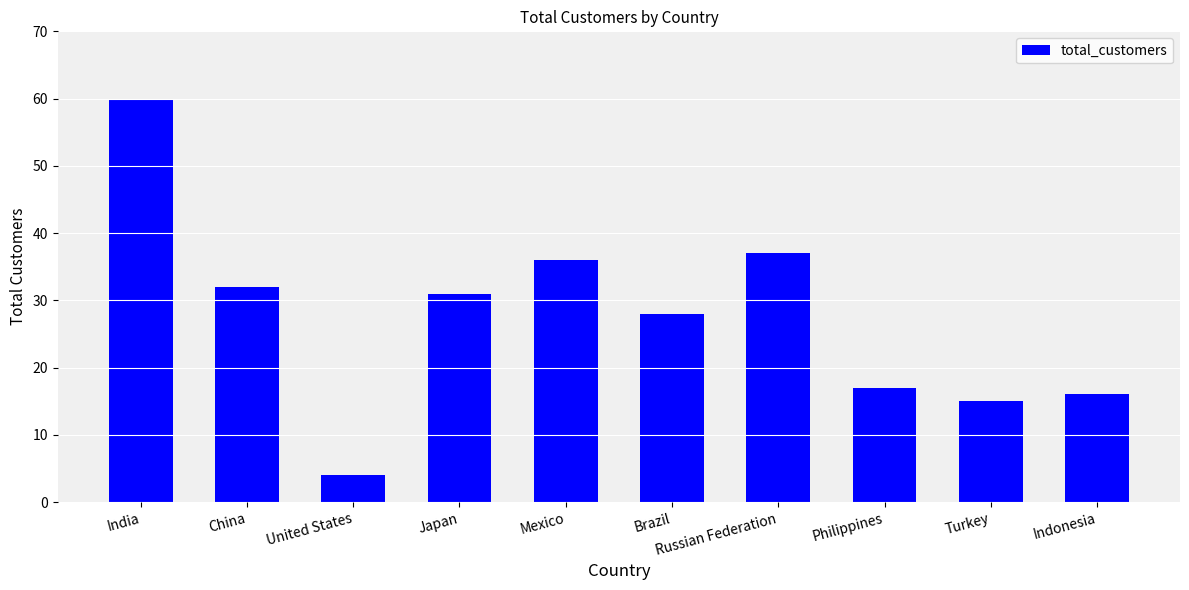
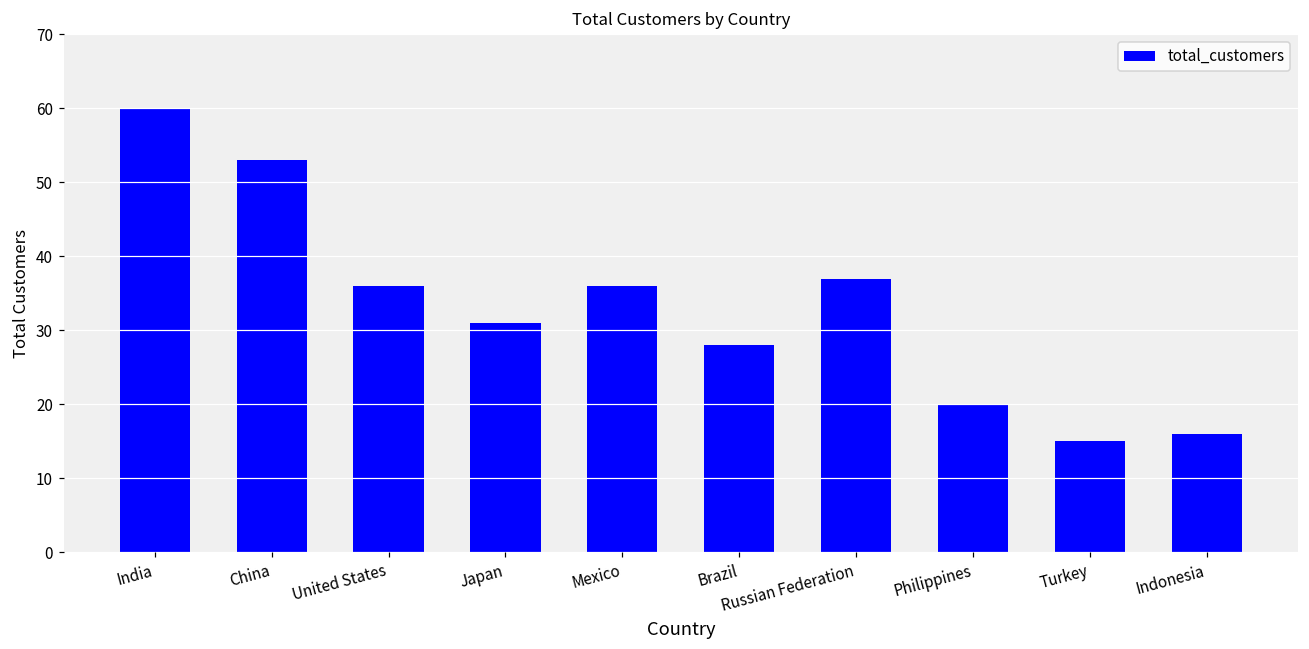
China: 32 -> 53
United States: 4 -> 36
Philippines: 17 -> 20
